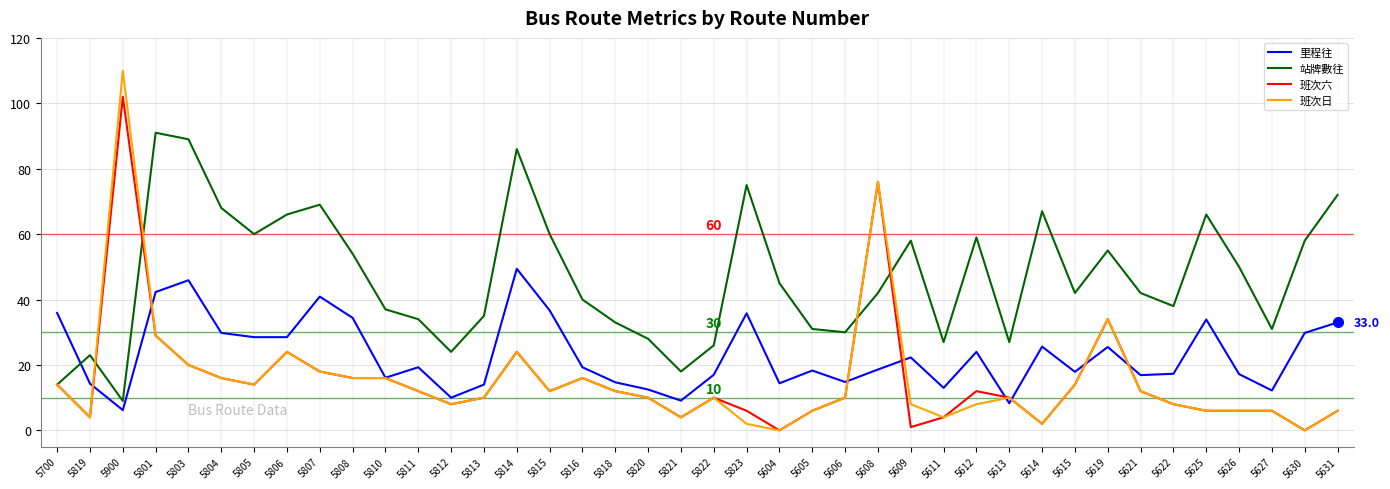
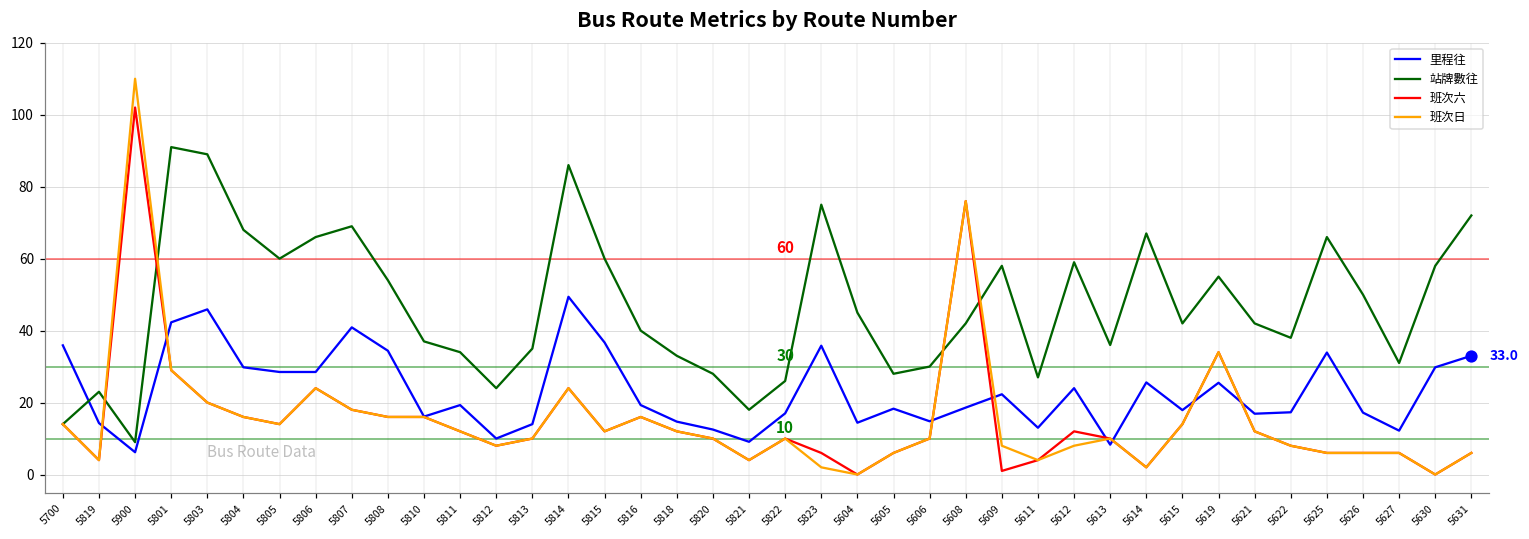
站牌數往, 5605: 31 -> 28
站牌數往, 5613: 27 -> 36
